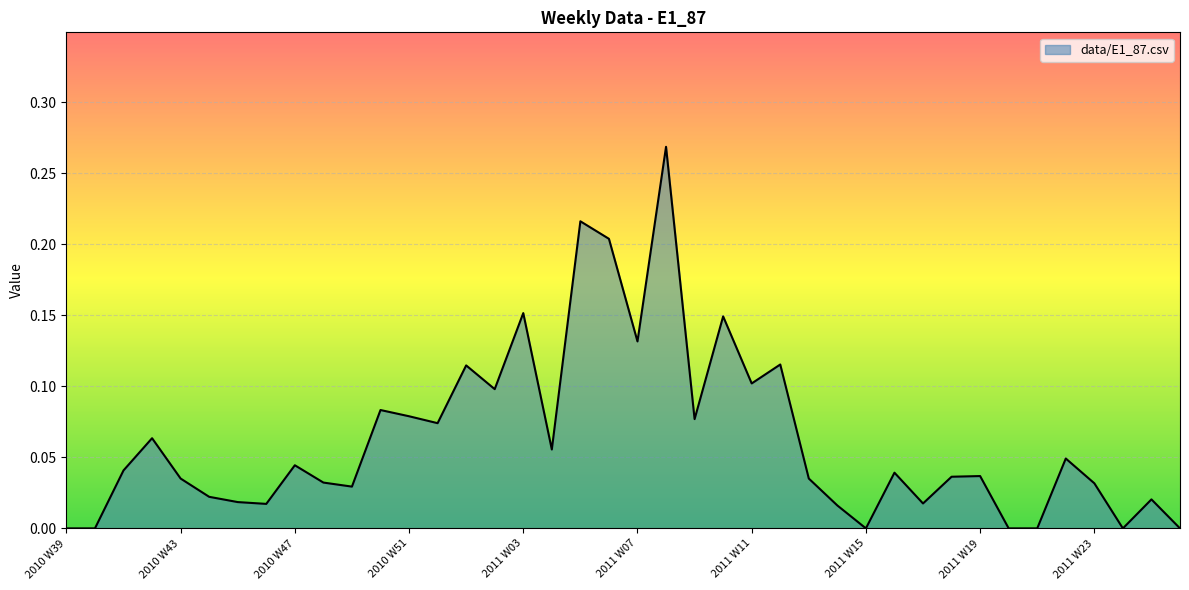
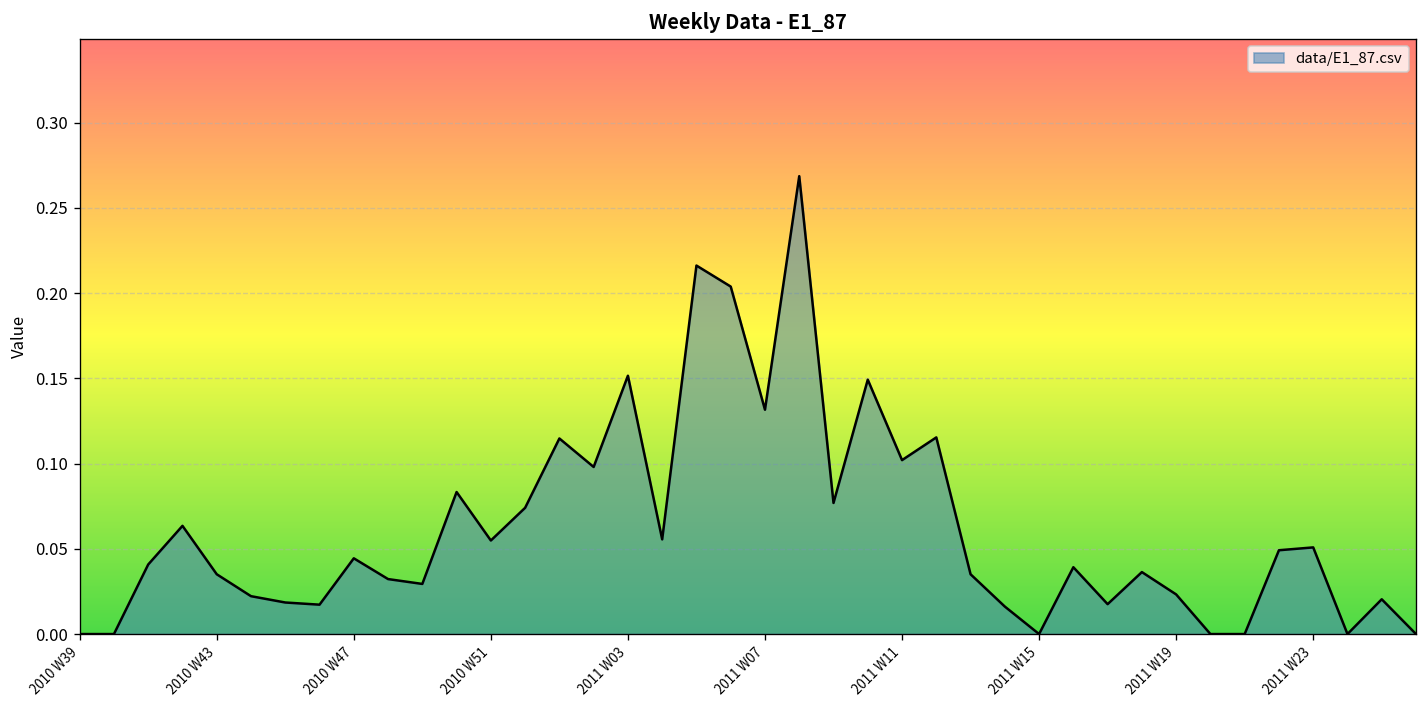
2010 W51: 0.079 -> 0.055
2011 W19: 0.037 -> 0.023
2011 W23: 0.032 -> 0.051
